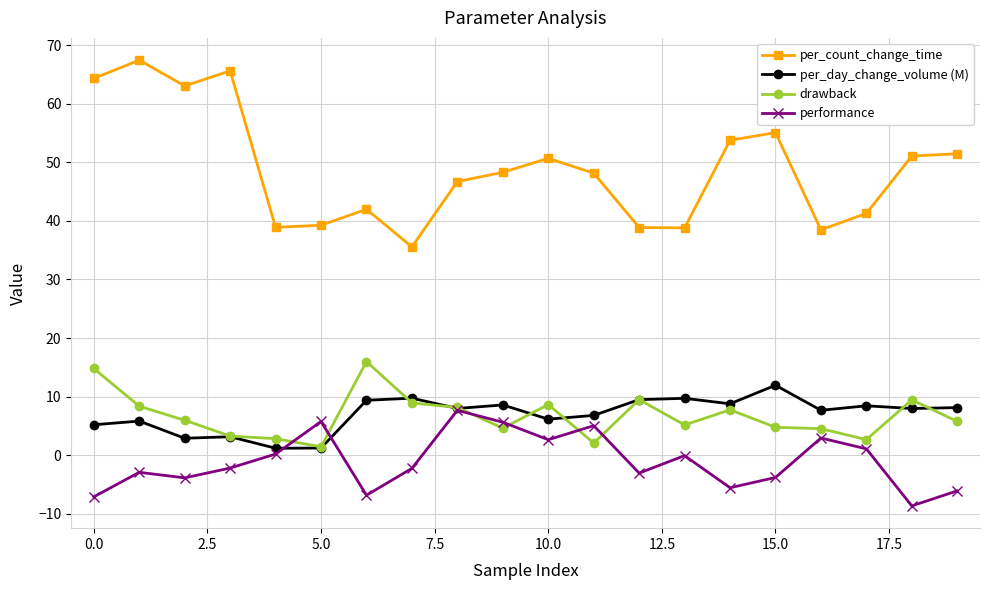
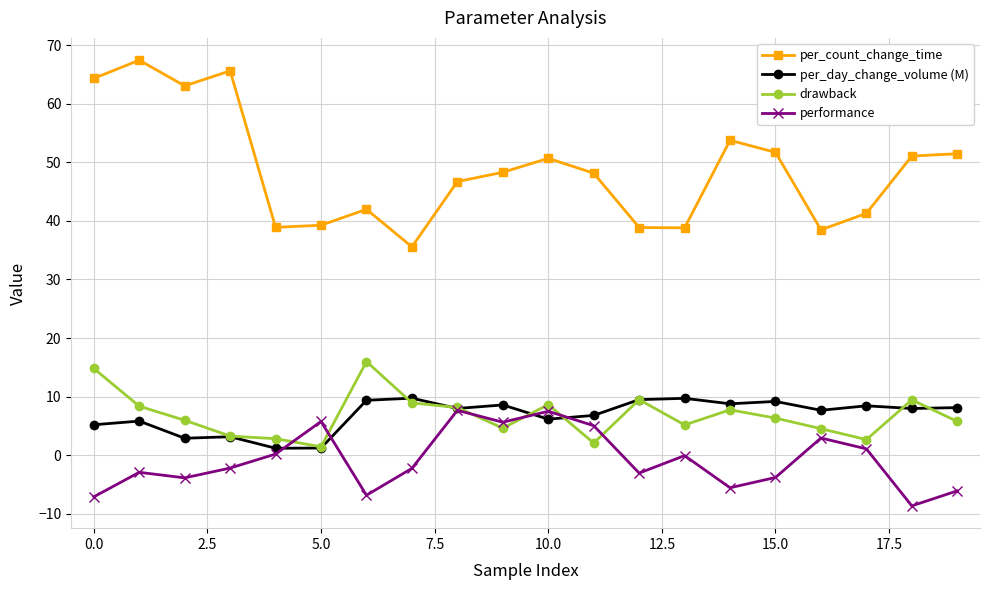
performance, 10.0: 3 -> 7
per_count_change_time, 15.0: 55 -> 52
per_day_change_volume (M), 15.0: 12 -> 9
drawback, 15.0: 5 -> 6
